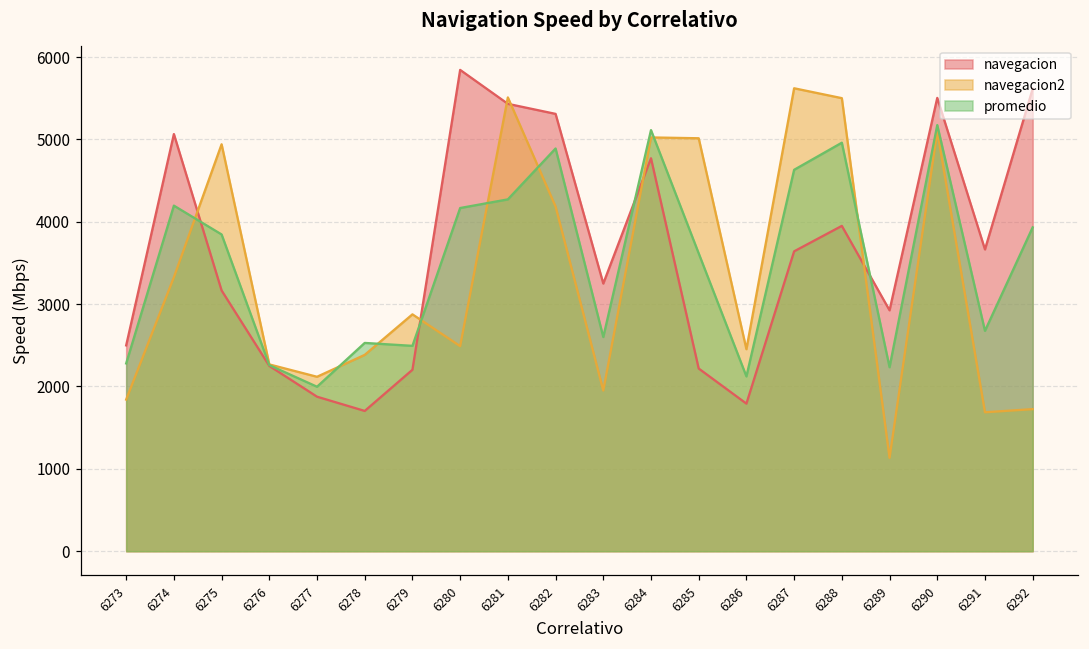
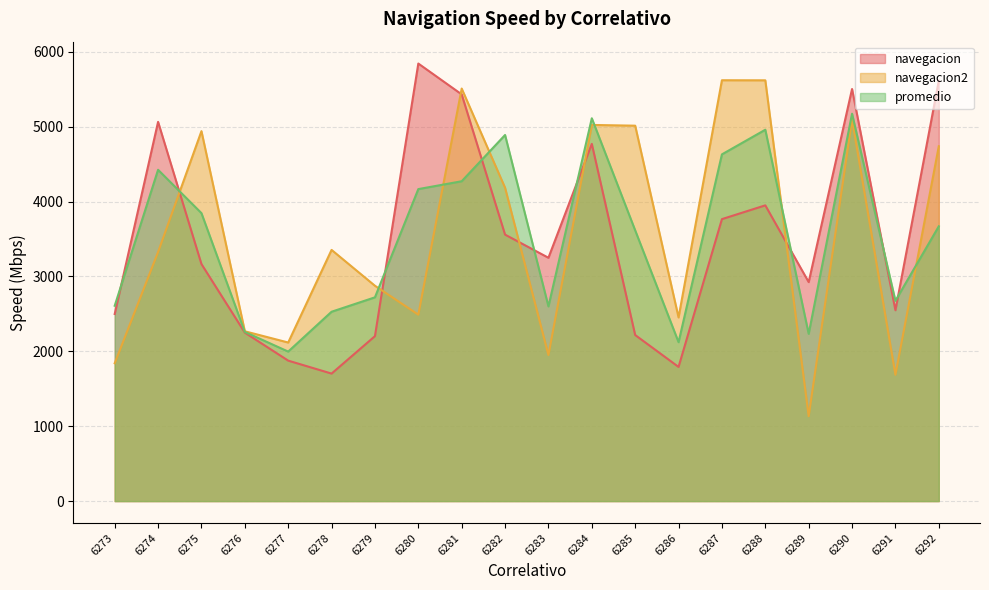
promedio, 6273: 2300 -> 2600
promedio, 6274: 4200 -> 4400
navegacion2, 6278: 2400 -> 3400
promedio, 6279: 2500 -> 2700
navegacion, 6282: 5300 -> 3600
navegacion, 6287: 3600 -> 3800
navegacion2, 6288: 5500 -> 5600
navegacion, 6291: 3700 -> 2500
navegacion2, 6292: 1700 -> 4700
promedio, 6292: 3900 -> 3700
